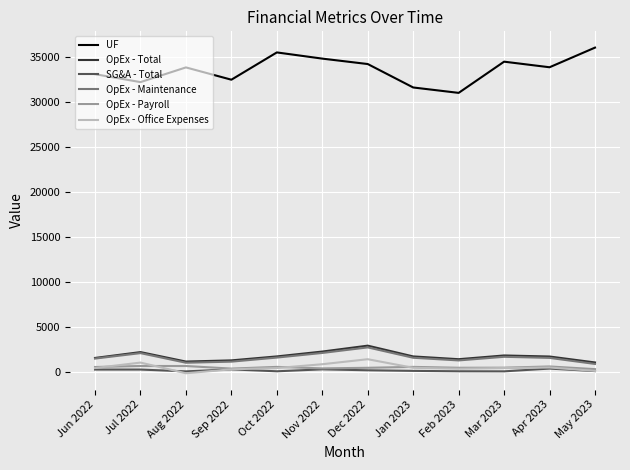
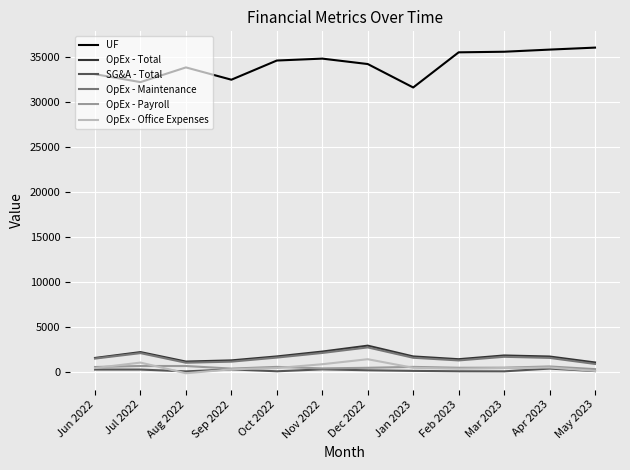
UF, Oct 2022: 35500 -> 34600
UF, Feb 2023: 31000 -> 36000
UF, Mar 2023: 34000 -> 36000
UF, Apr 2023: 34000 -> 36000
